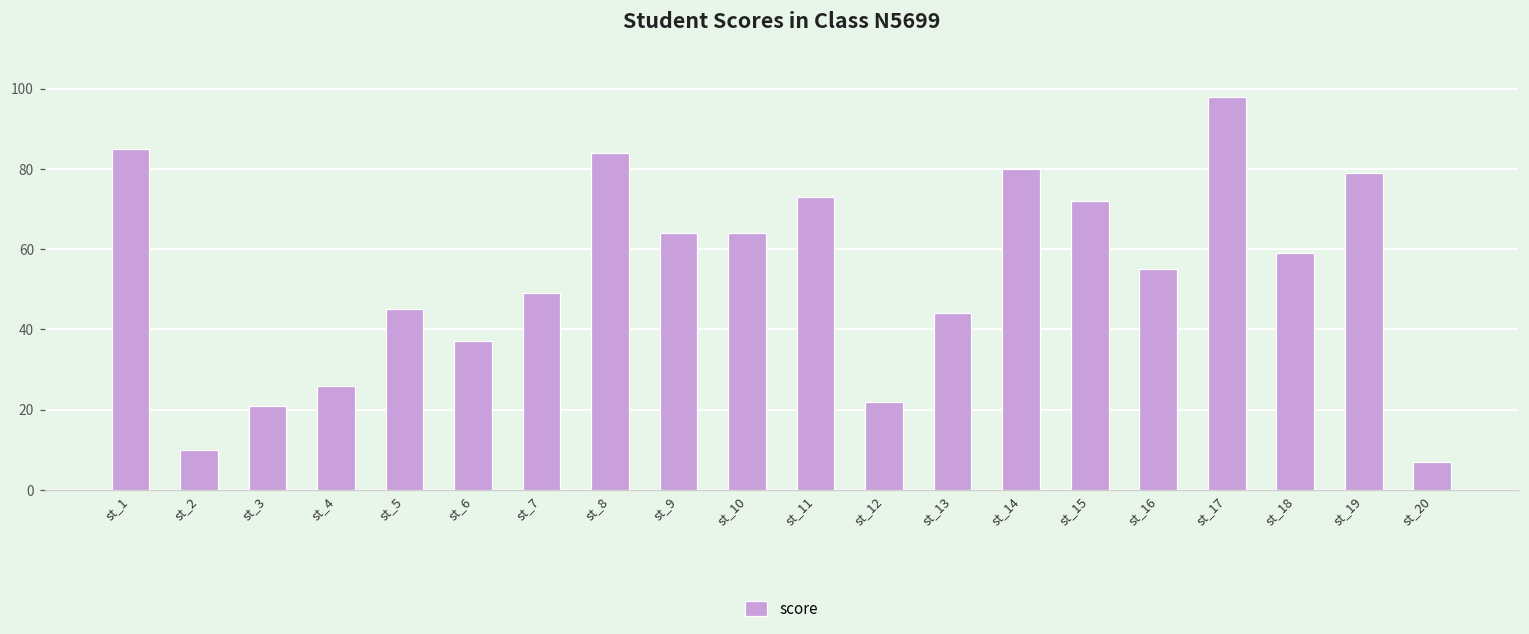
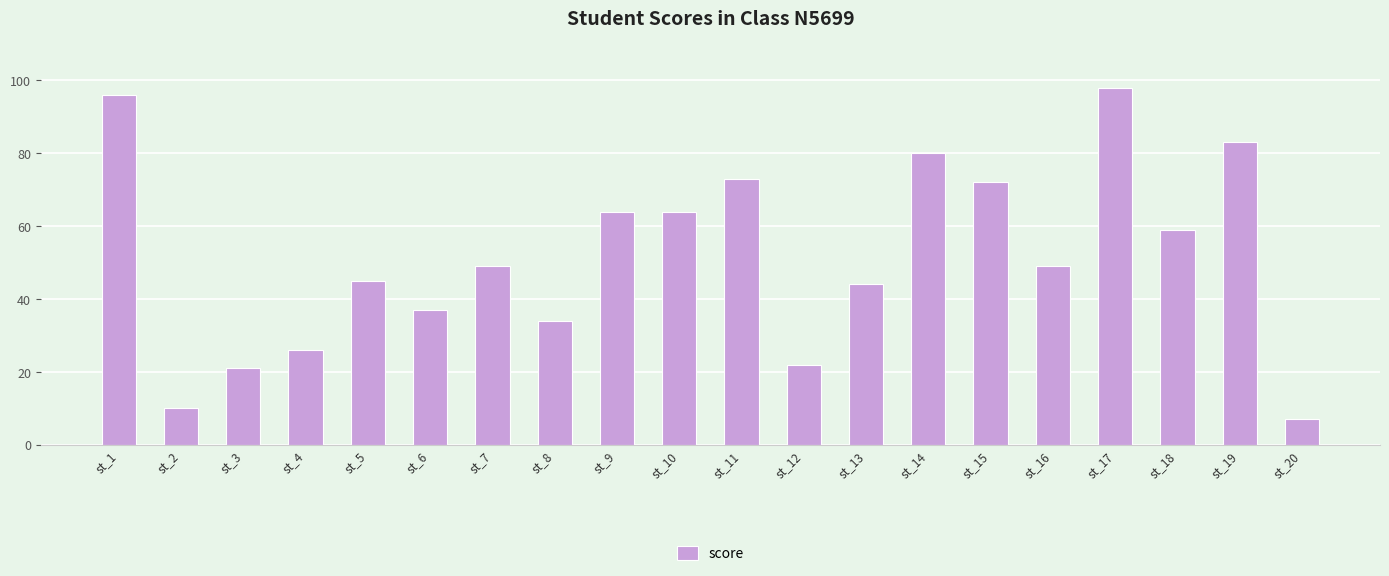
st_1: 85 -> 96
st_8: 84 -> 34
st_16: 55 -> 49
st_19: 79 -> 83
